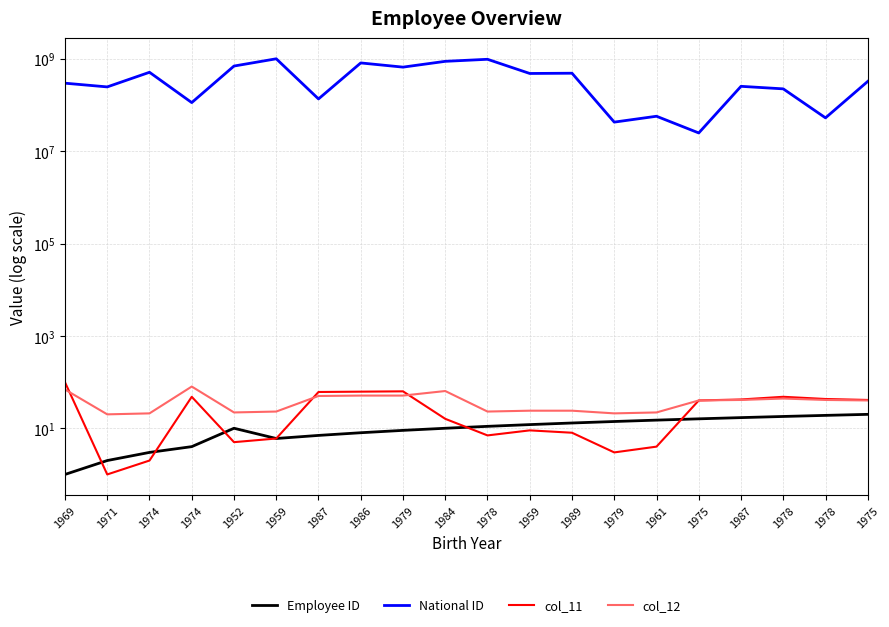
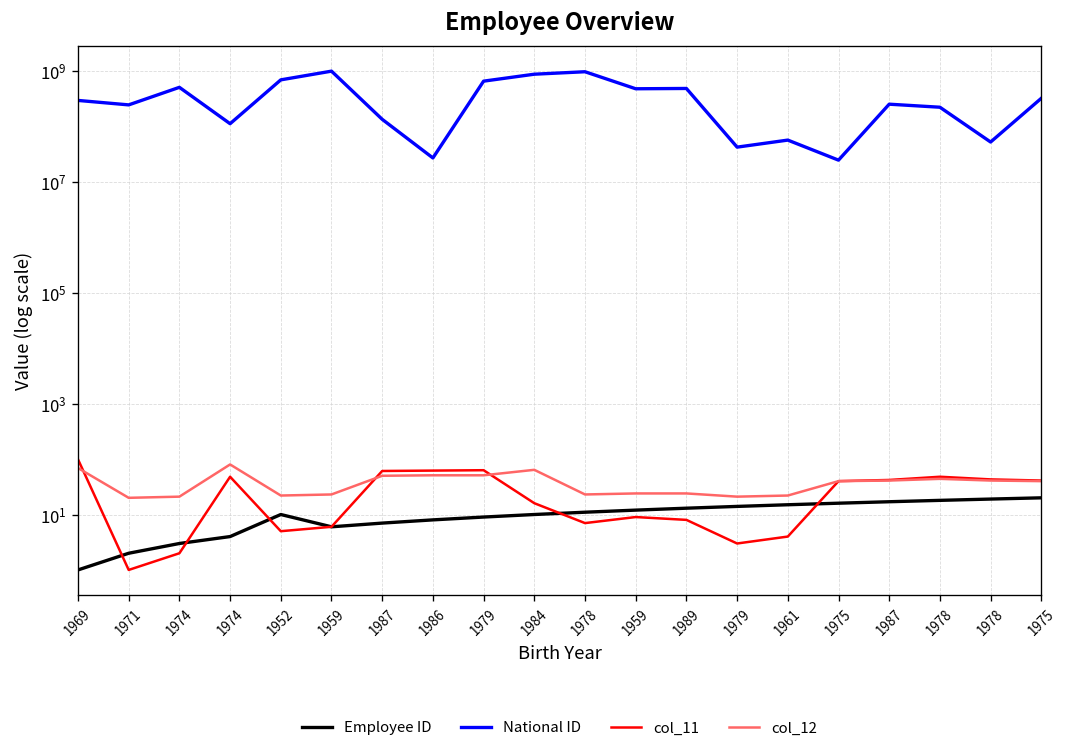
National ID, 1986: 800000000 -> 30000000
